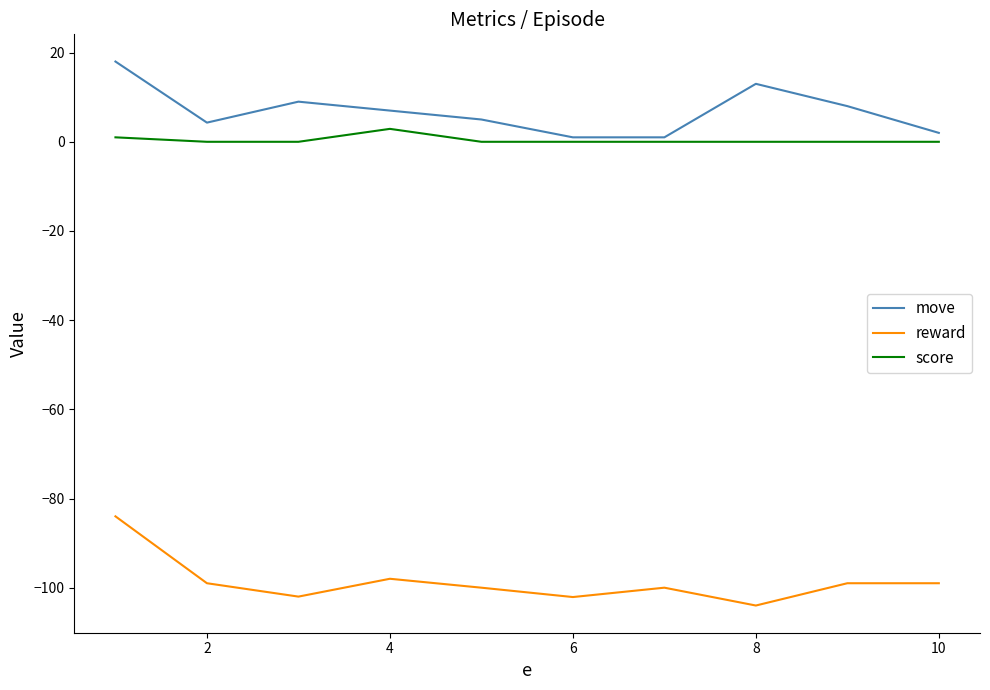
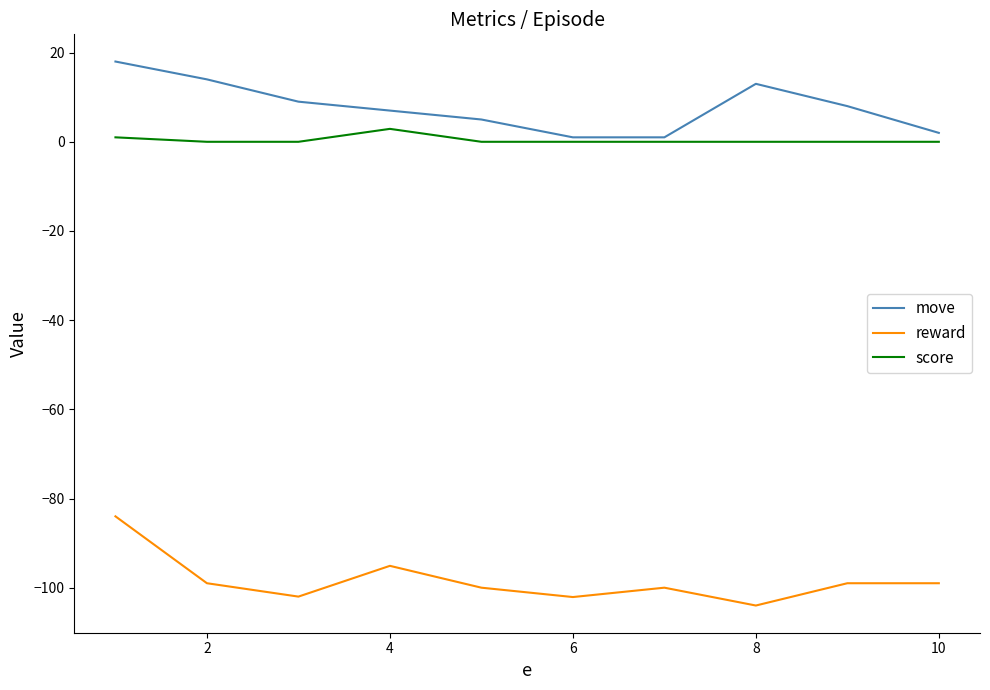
move, 2: 4 -> 14
reward, 4: -98 -> -95
